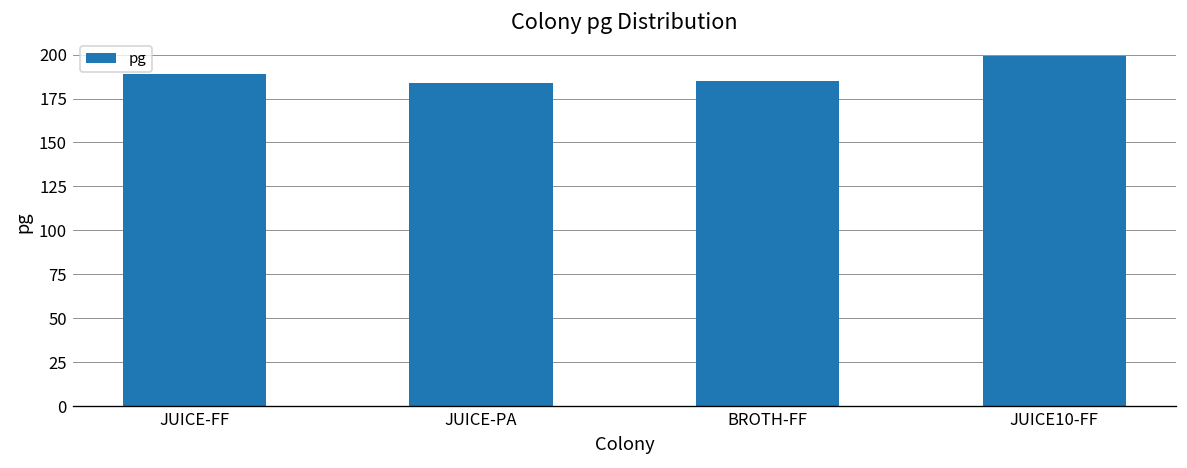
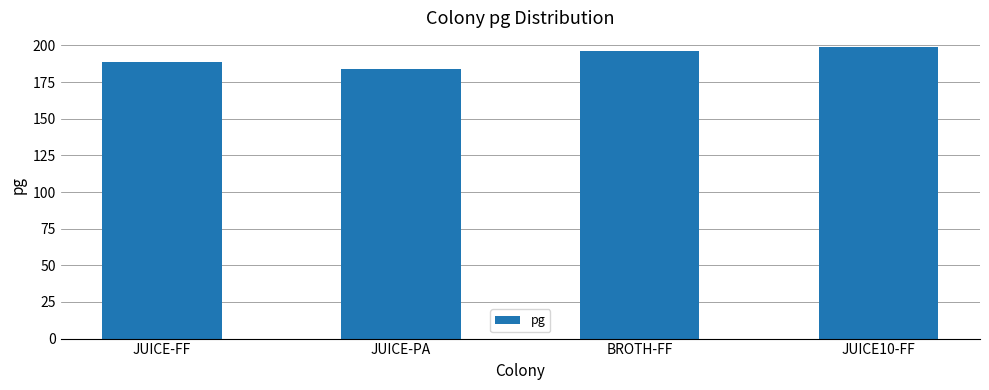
BROTH-FF: 185 -> 196
